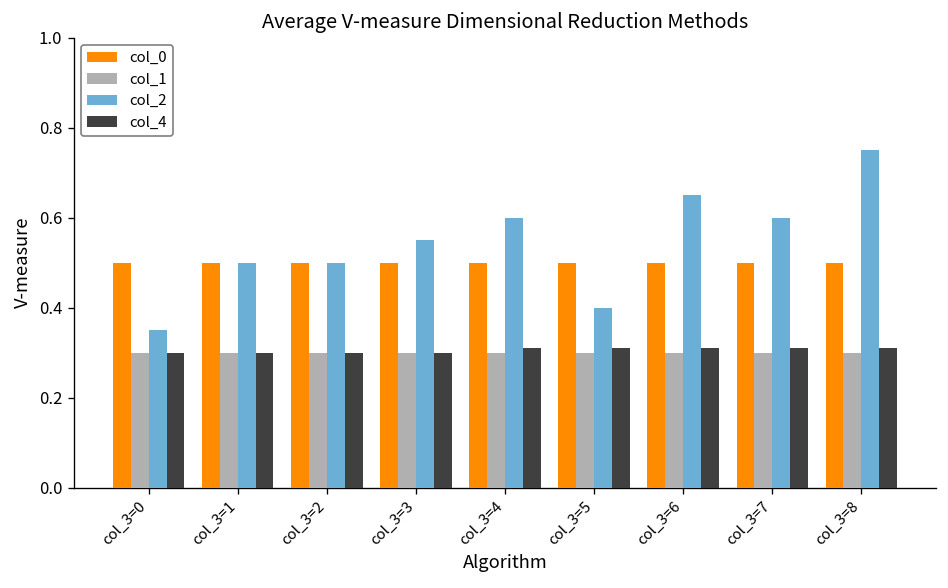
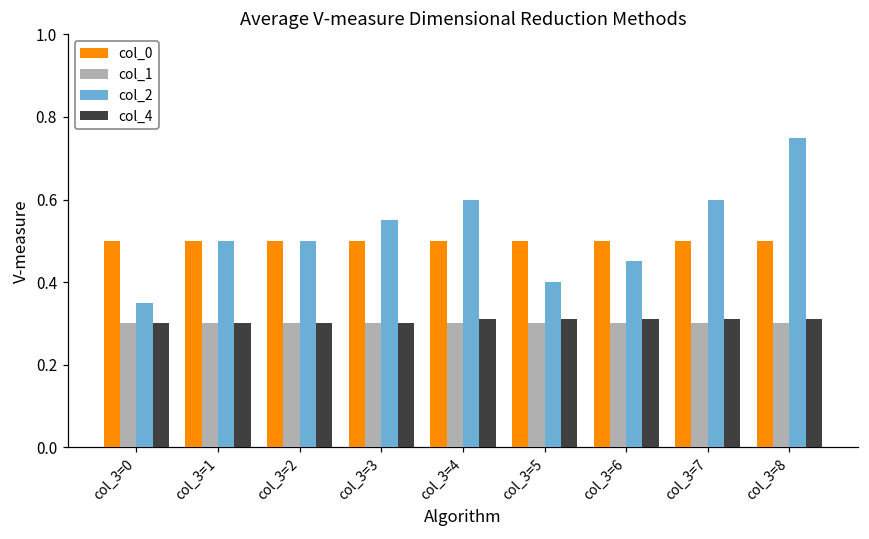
col_2, col_3=6: 0.65 -> 0.45
